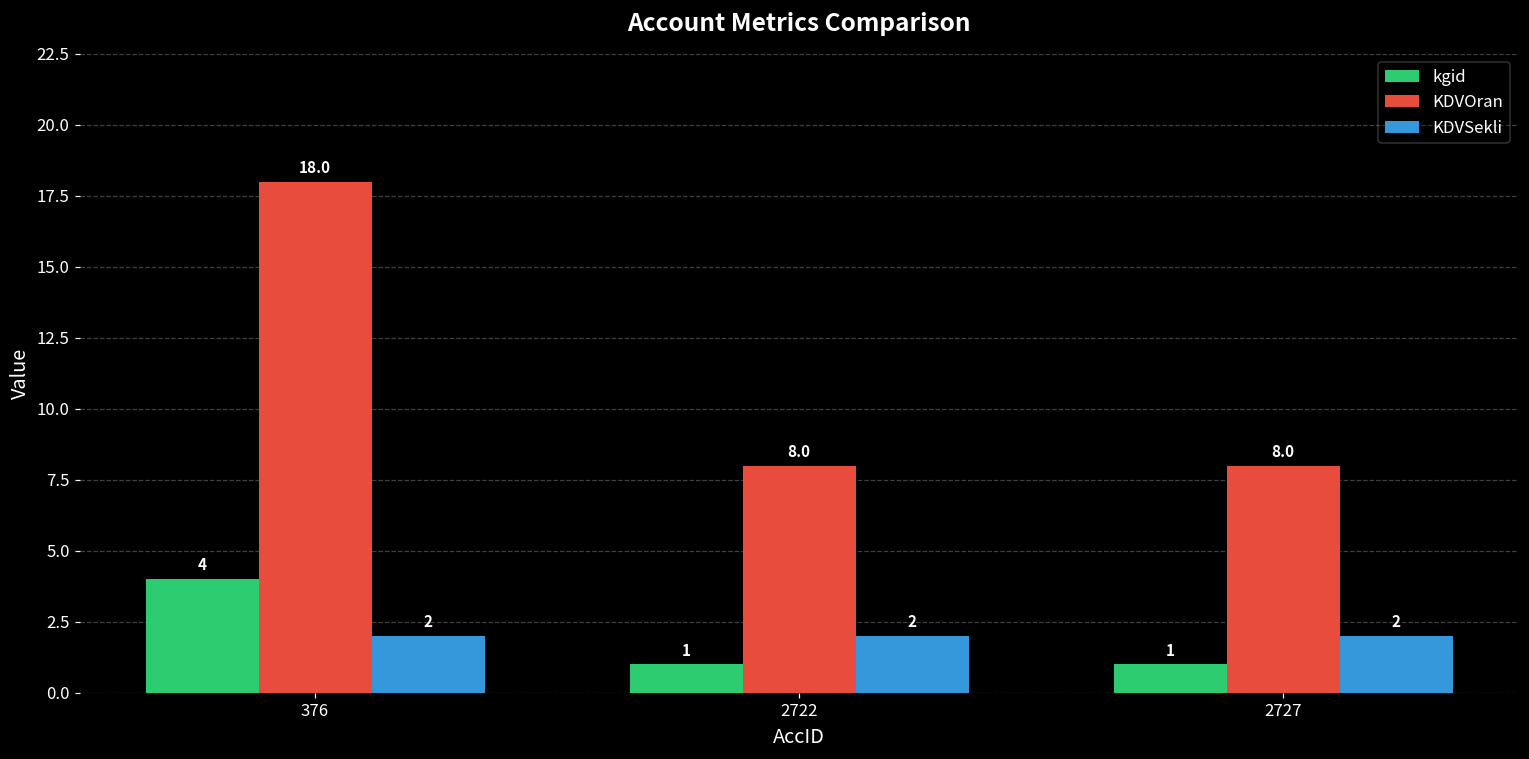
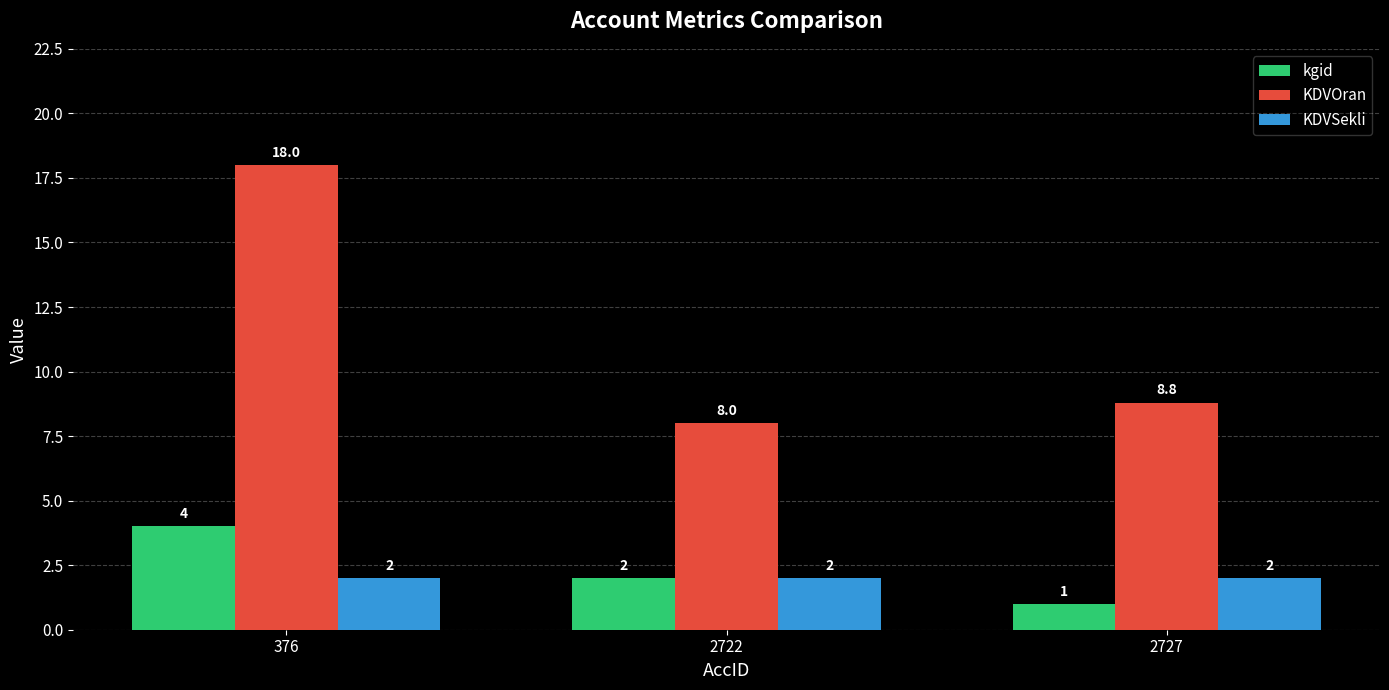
kgid, 2722: 1 -> 2
KDVOran, 2727: 8.0 -> 8.8
